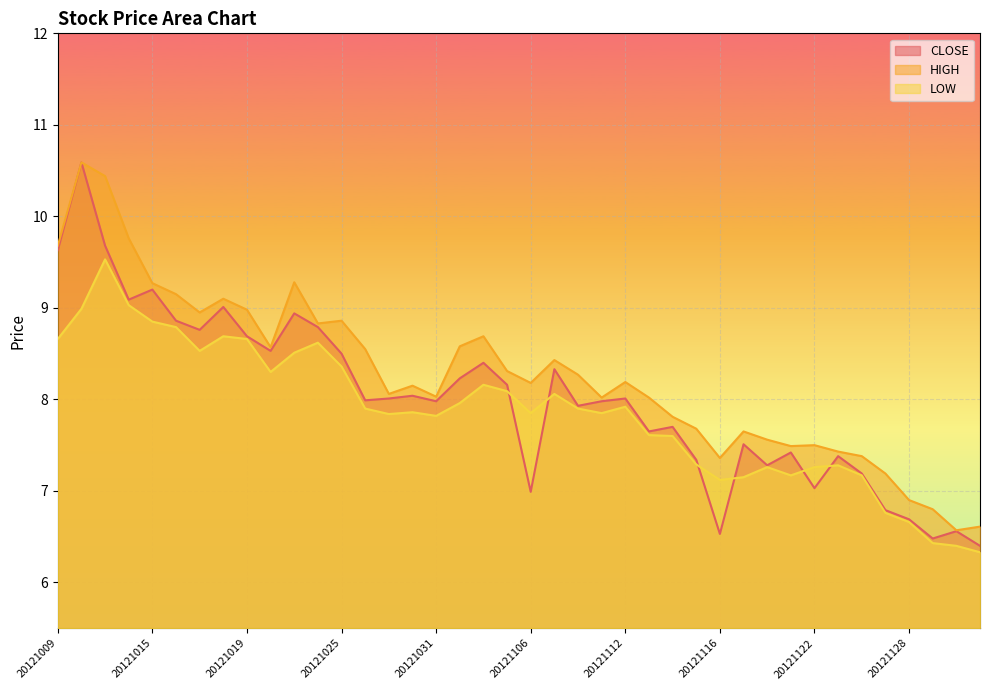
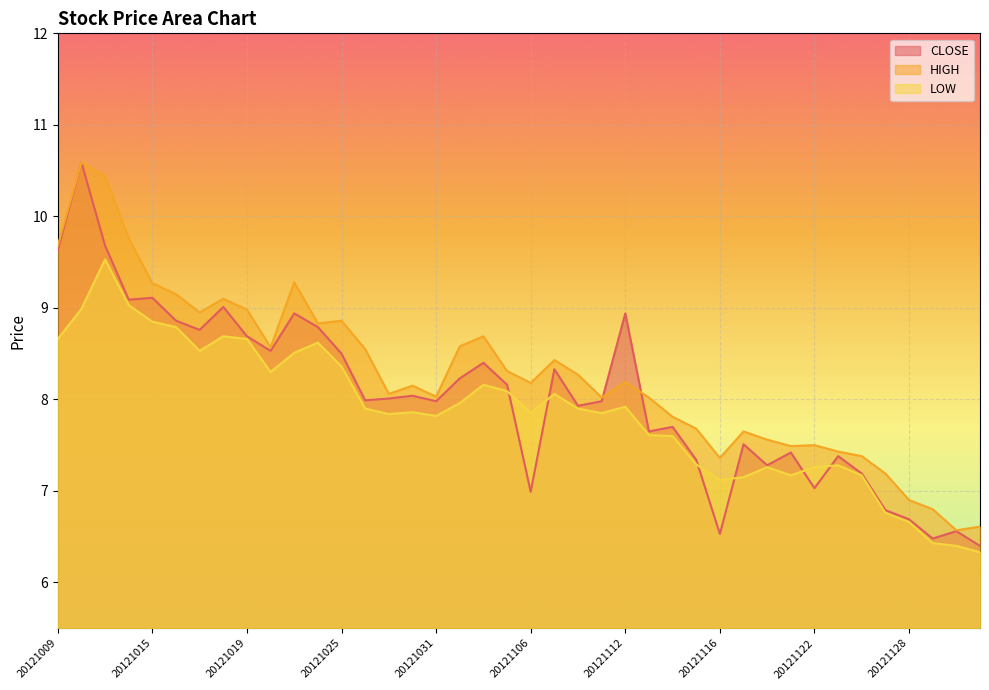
CLOSE, 20121015: 9.2 -> 9.1
CLOSE, 20121112: 8.0 -> 8.9
